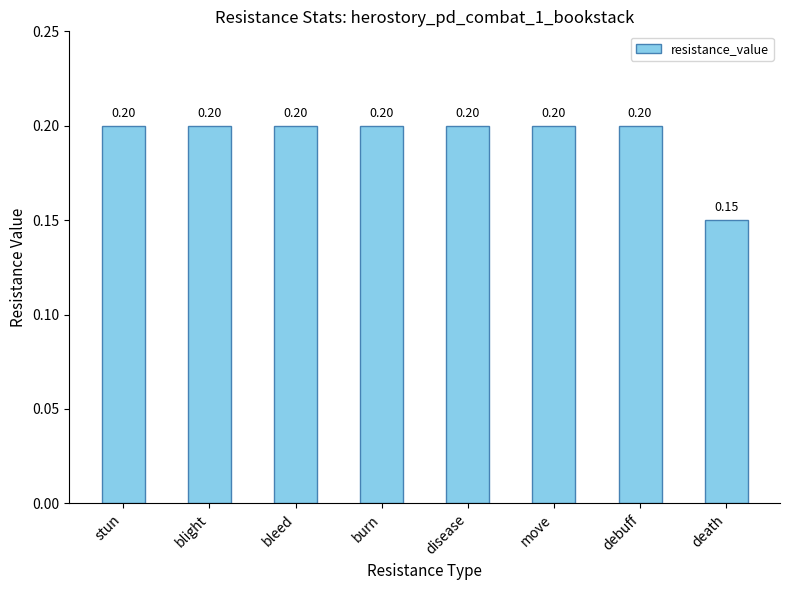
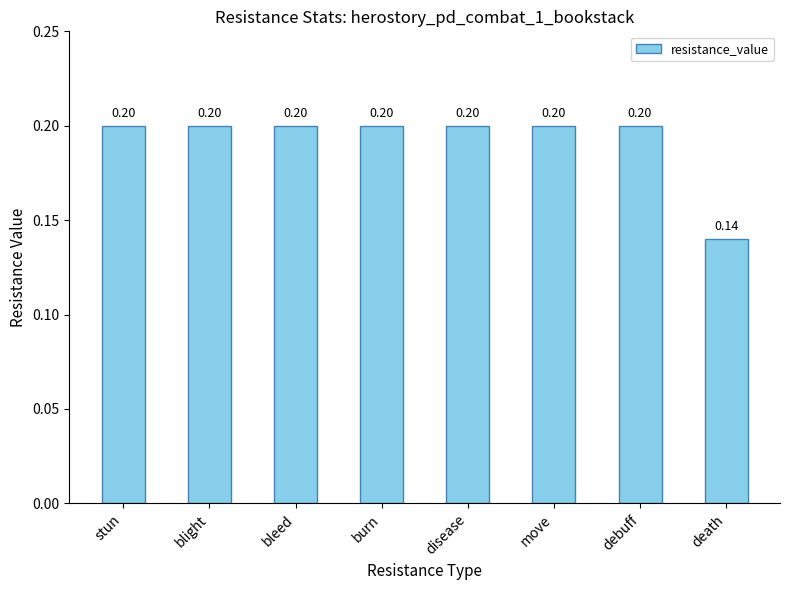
death: 0.15 -> 0.14
